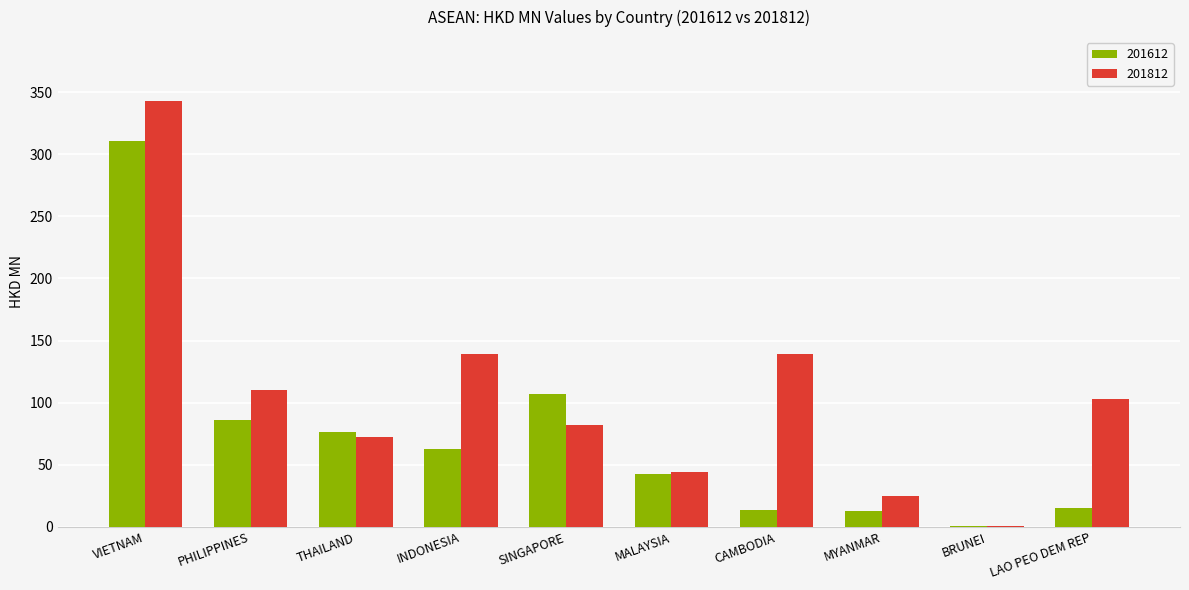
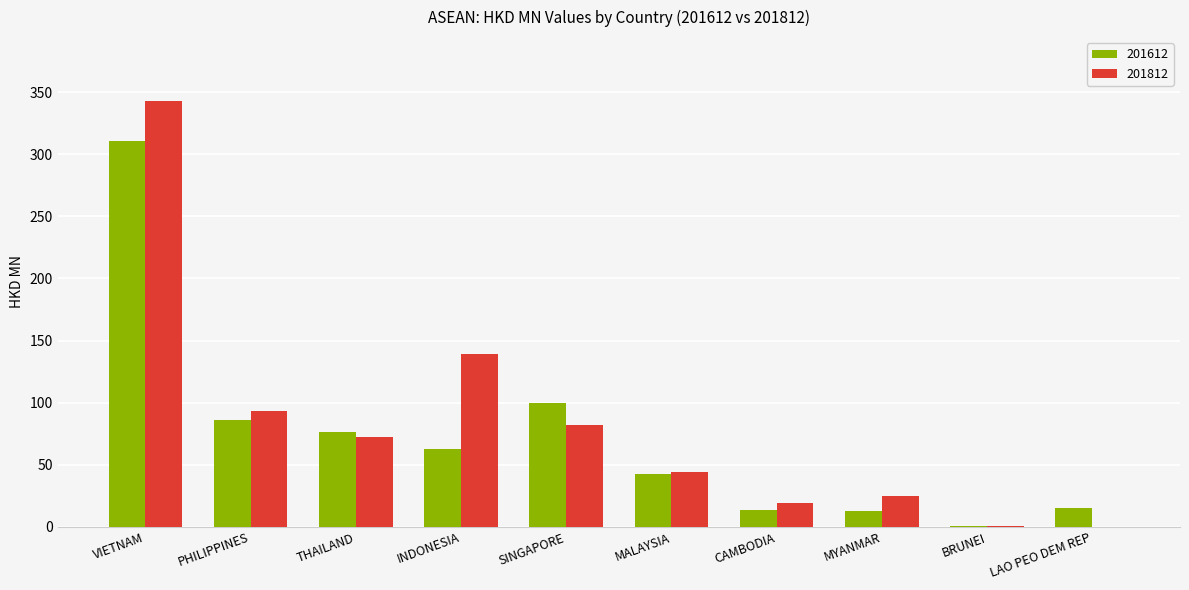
201812, PHILIPPINES: 111 -> 93
201612, SINGAPORE: 107 -> 99
201812, CAMBODIA: 139 -> 19
201812, LAO PEO DEM REP: 103 -> 0
